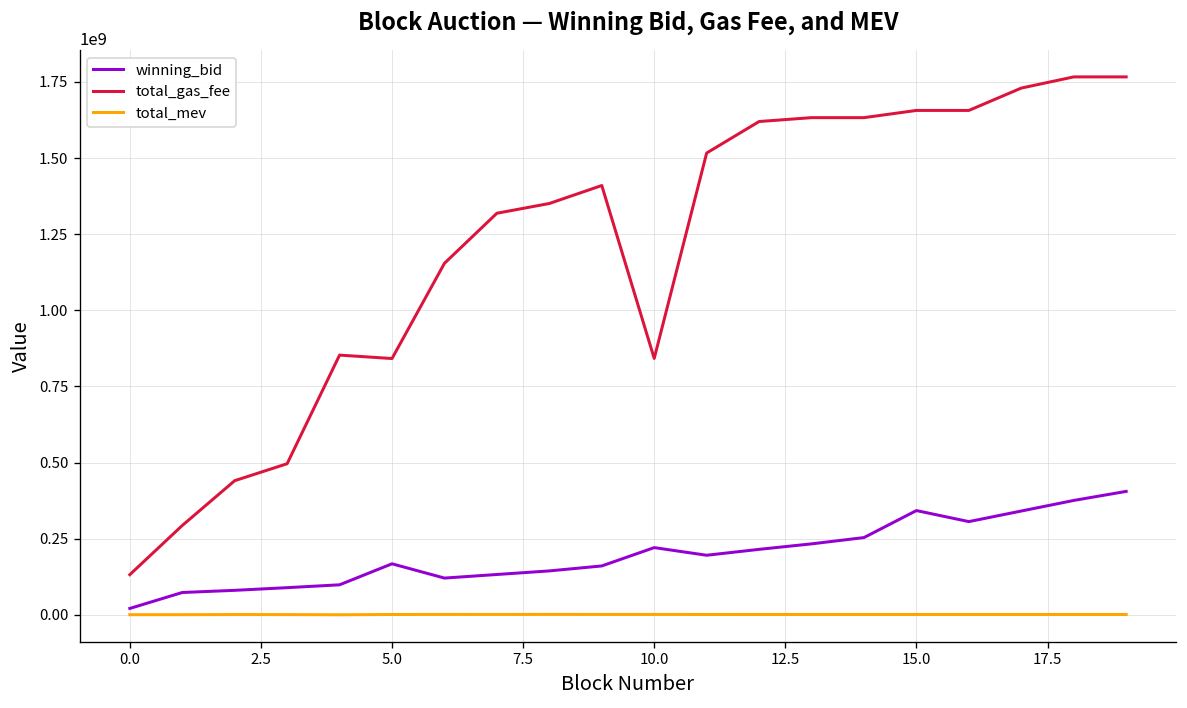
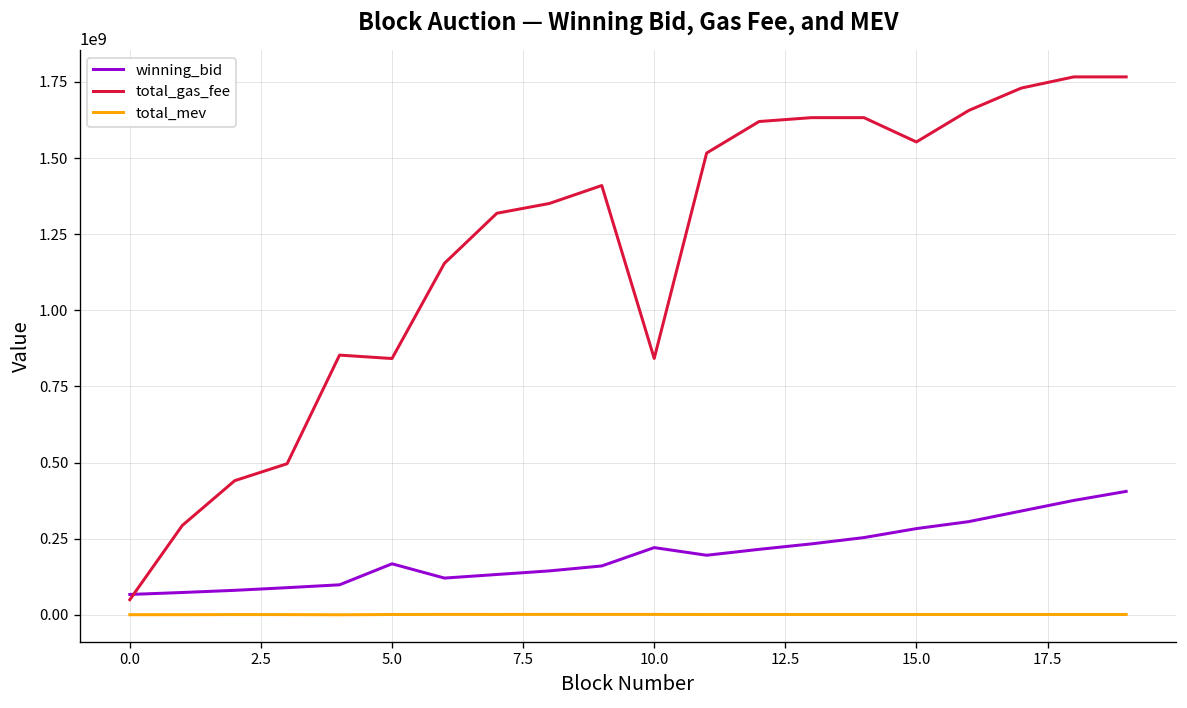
winning_bid, 0.0: 20000000 -> 70000000
total_gas_fee, 0.0: 130000000 -> 50000000
winning_bid, 15.0: 340000000 -> 280000000
total_gas_fee, 15.0: 1660000000 -> 1550000000
